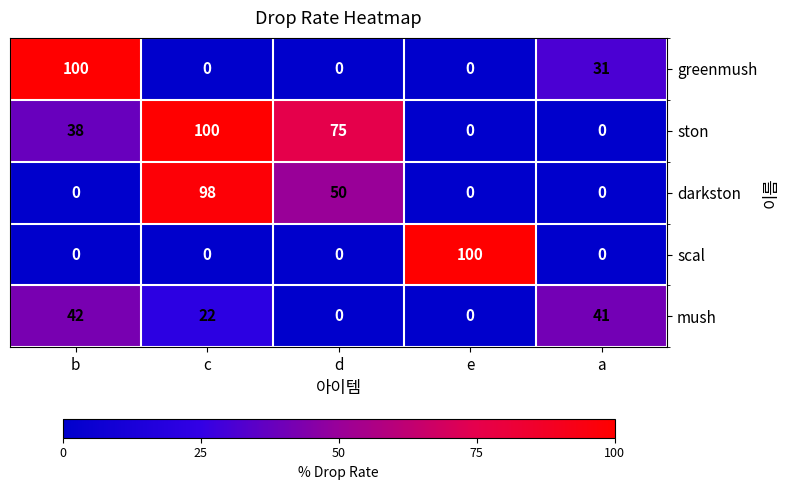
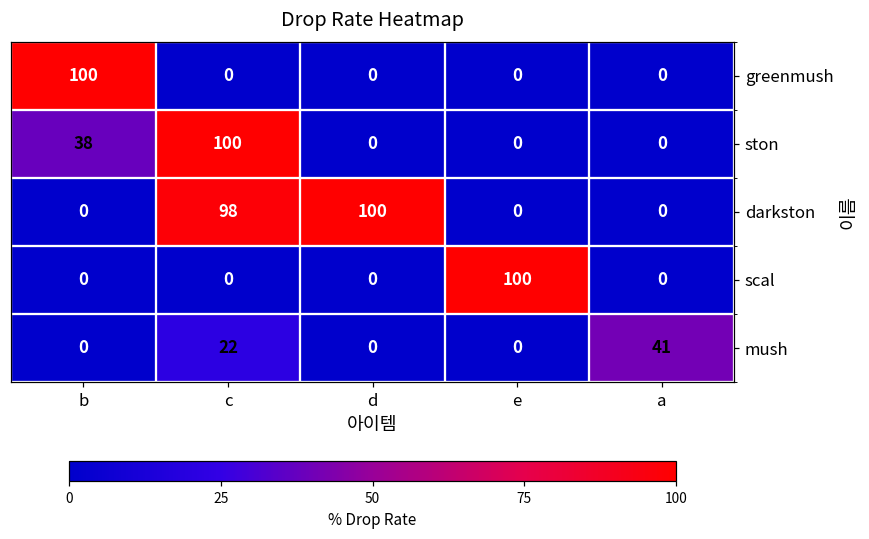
greenmush, a: 31 -> 0
ston, d: 75 -> 0
darkston, d: 50 -> 100
mush, b: 42 -> 0
